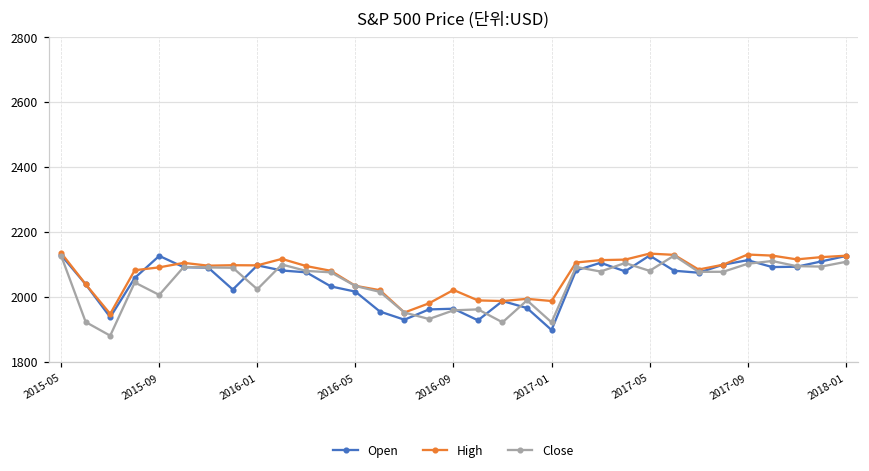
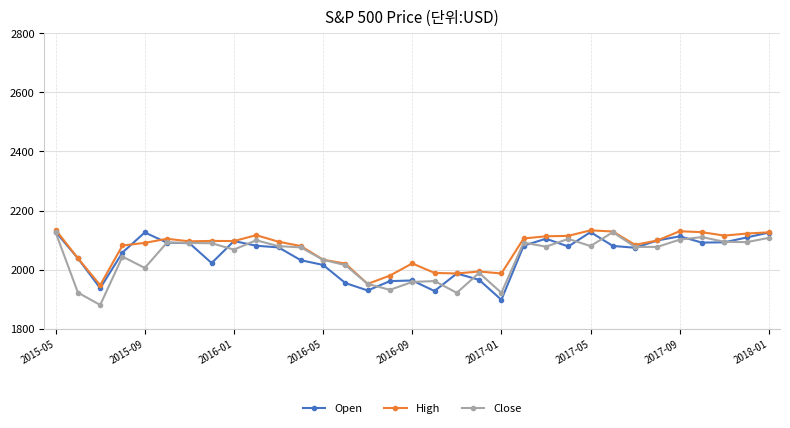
Close, 2016-01: 2020 -> 2070
